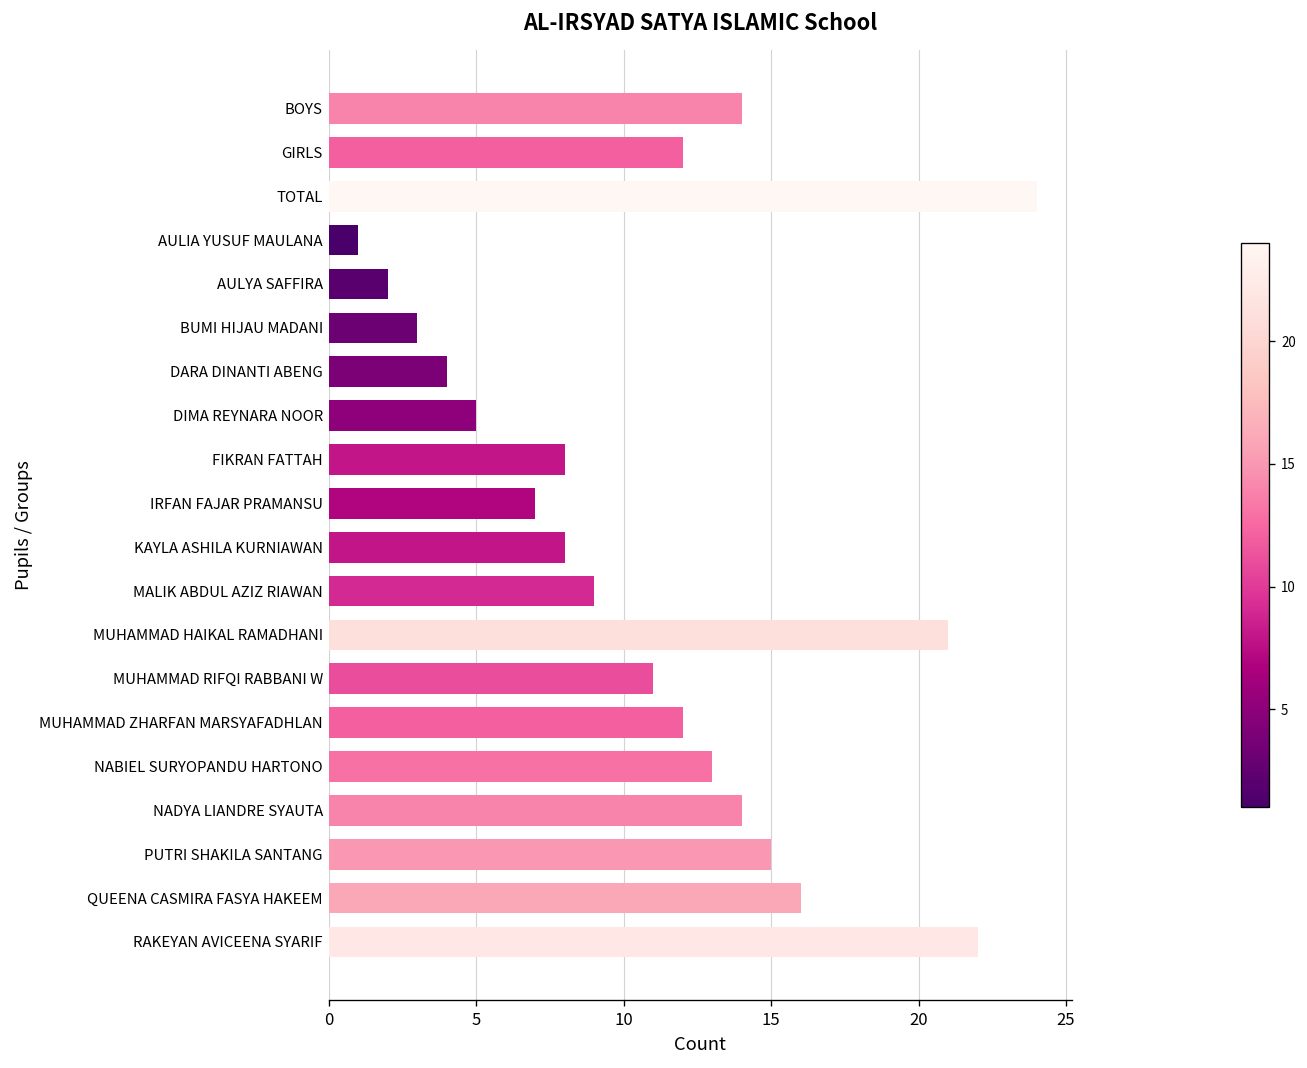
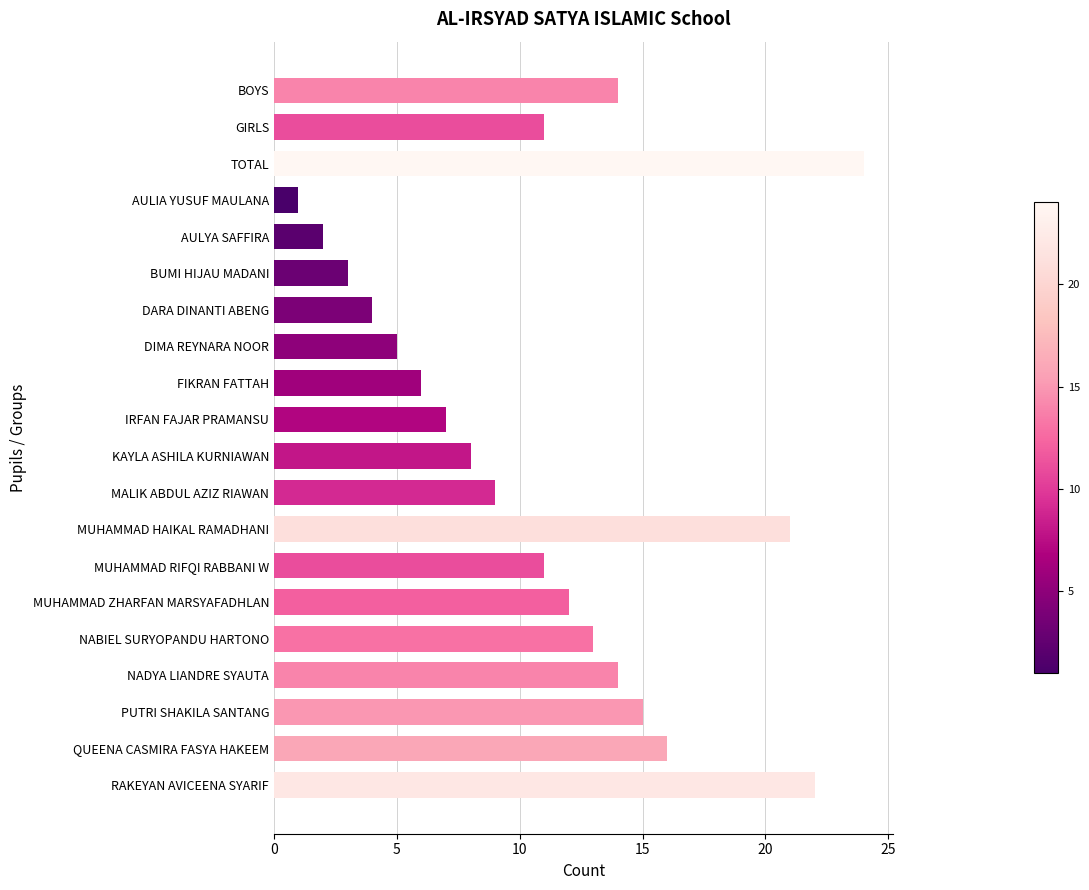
GIRLS: 12 -> 11
FIKRAN FATTAH: 8 -> 6
